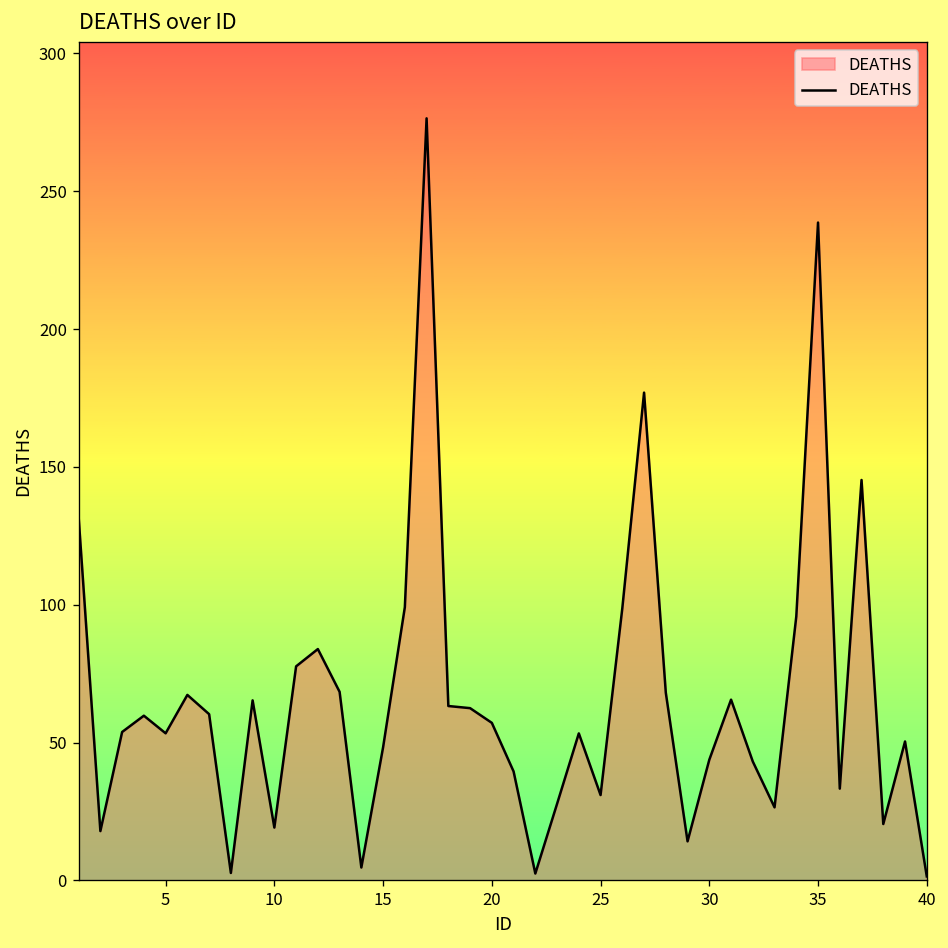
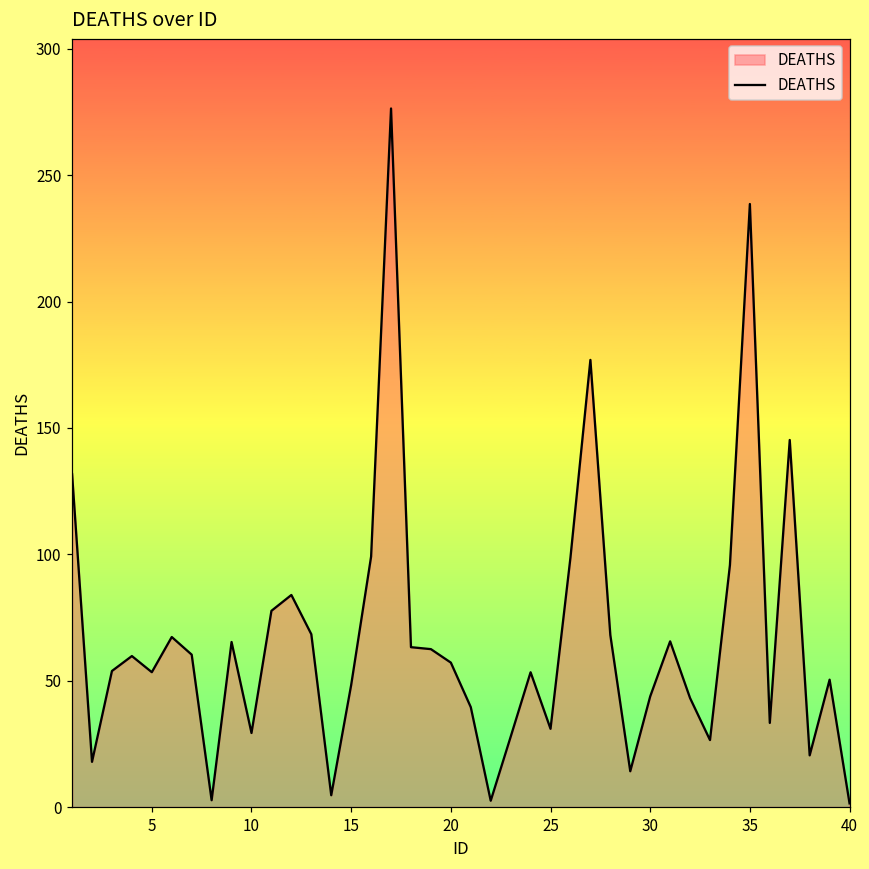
10: 19 -> 29
